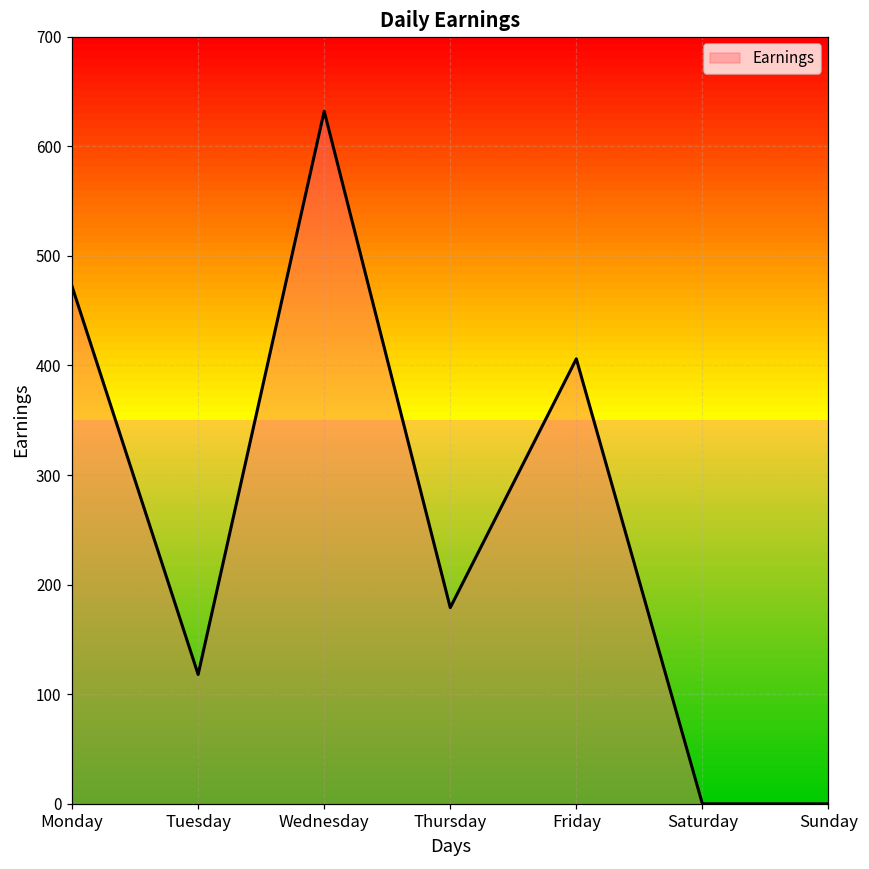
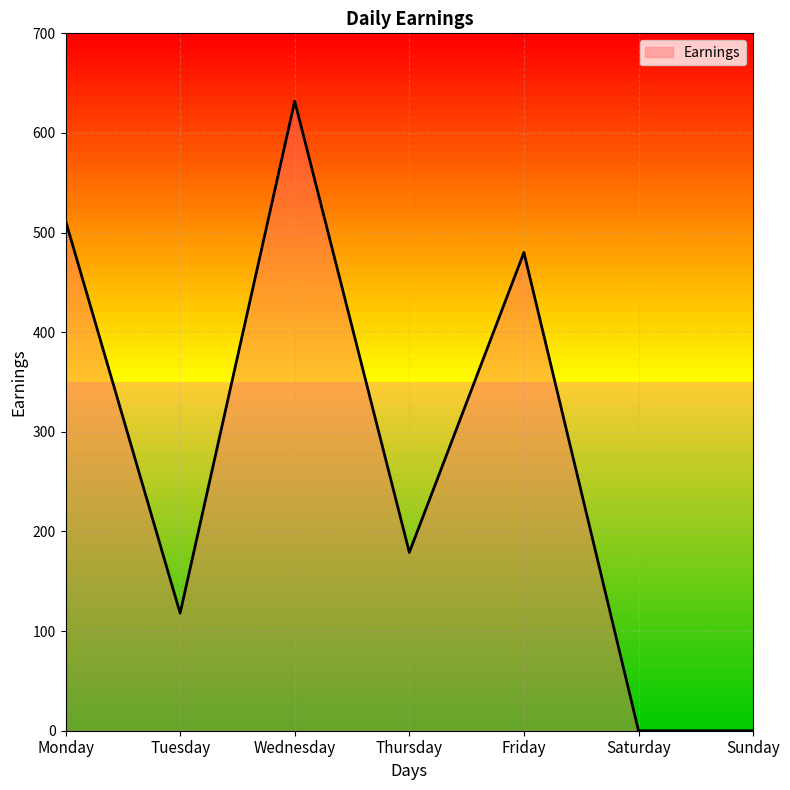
Monday: 470 -> 510
Friday: 410 -> 480
